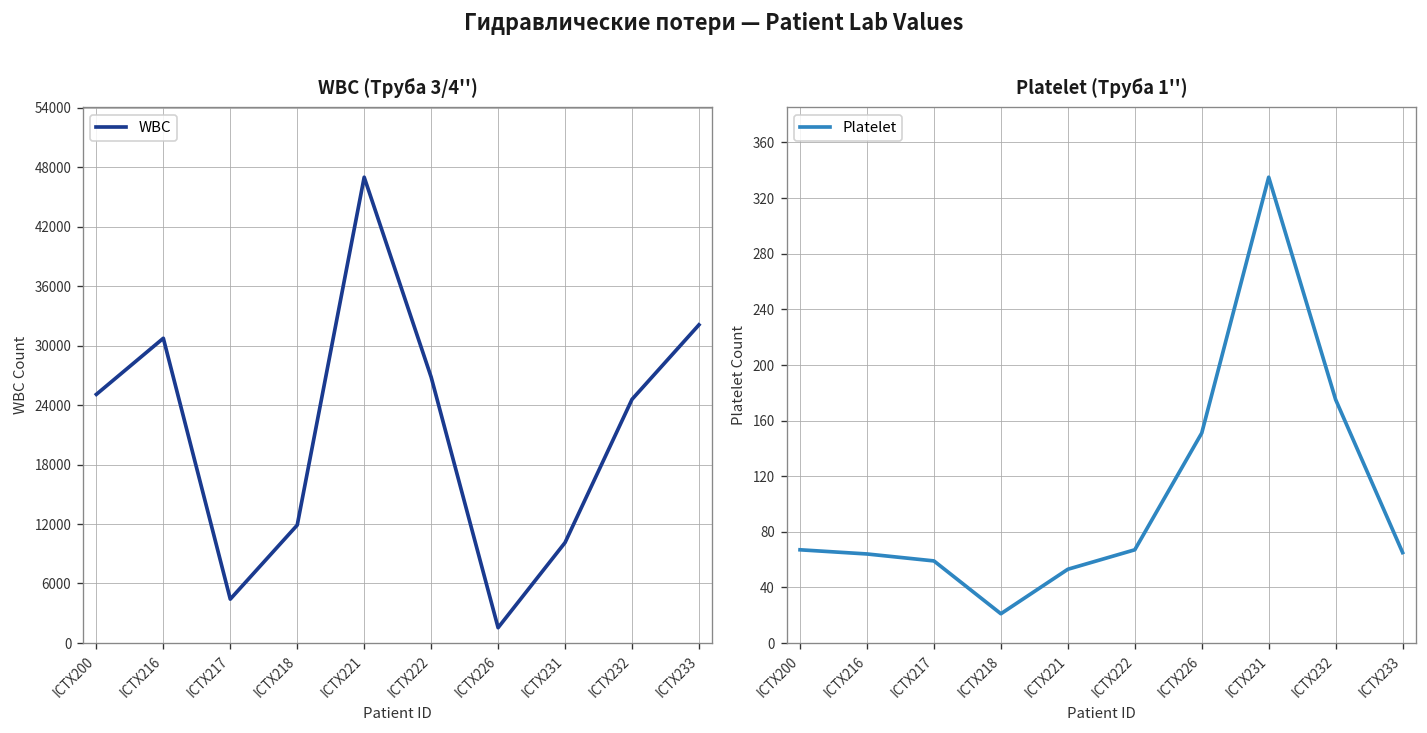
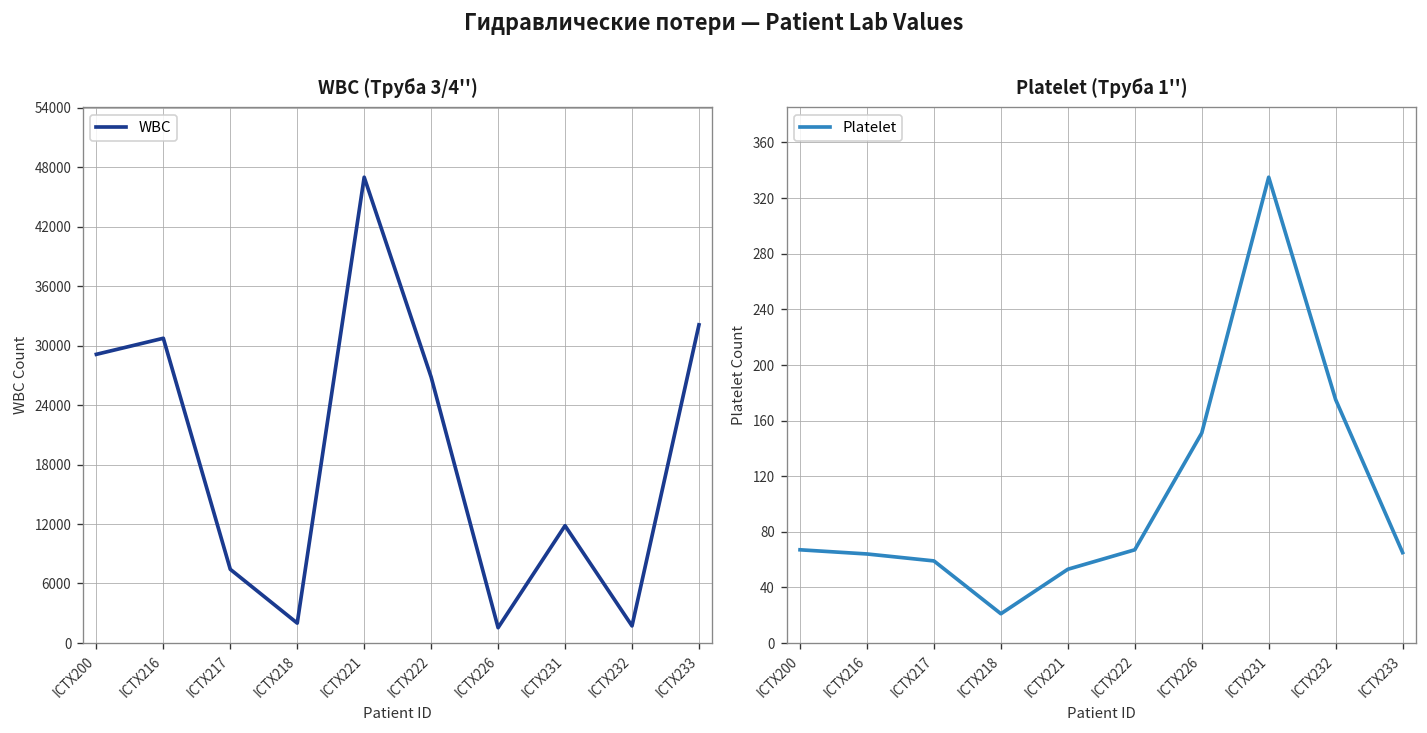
WBC (Труба 3/4''), ICTX200: 25000 -> 29000
WBC (Труба 3/4''), ICTX217: 4000 -> 7000
WBC (Труба 3/4''), ICTX218: 12000 -> 2000
WBC (Труба 3/4''), ICTX231: 10000 -> 12000
WBC (Труба 3/4''), ICTX232: 25000 -> 2000
